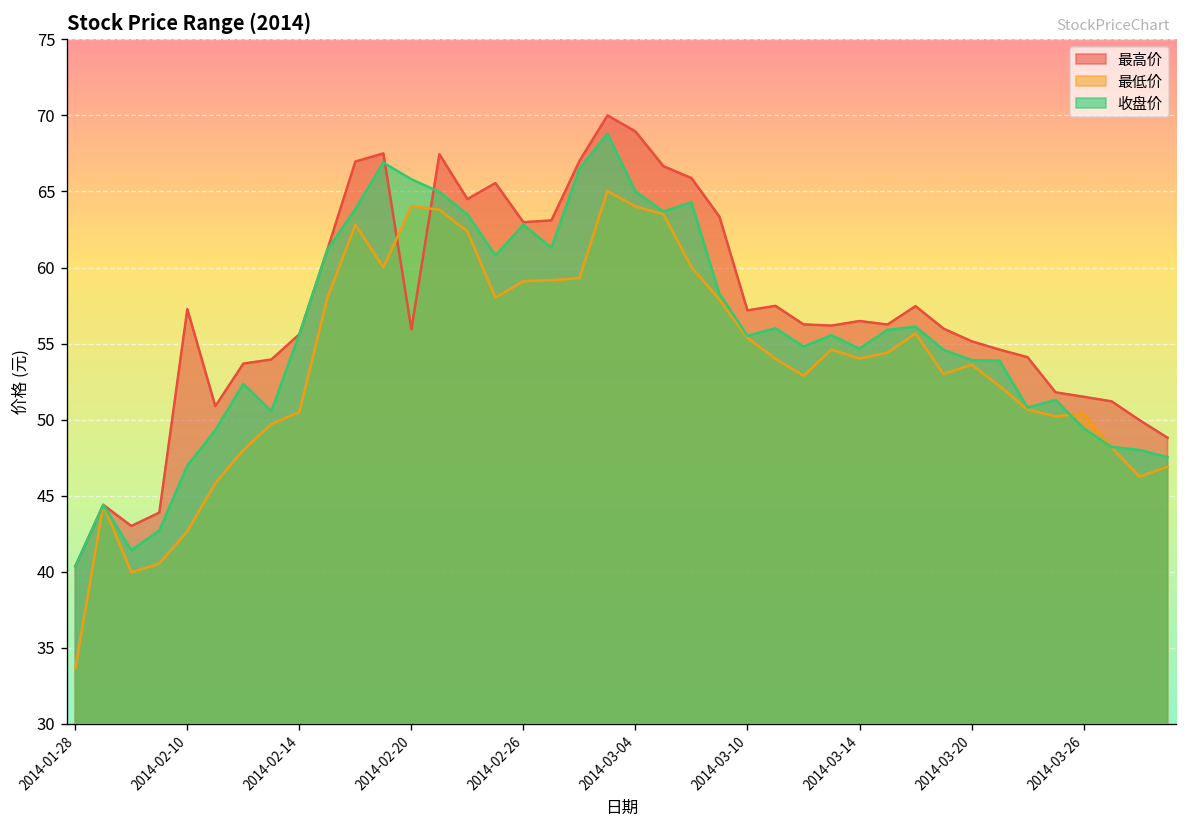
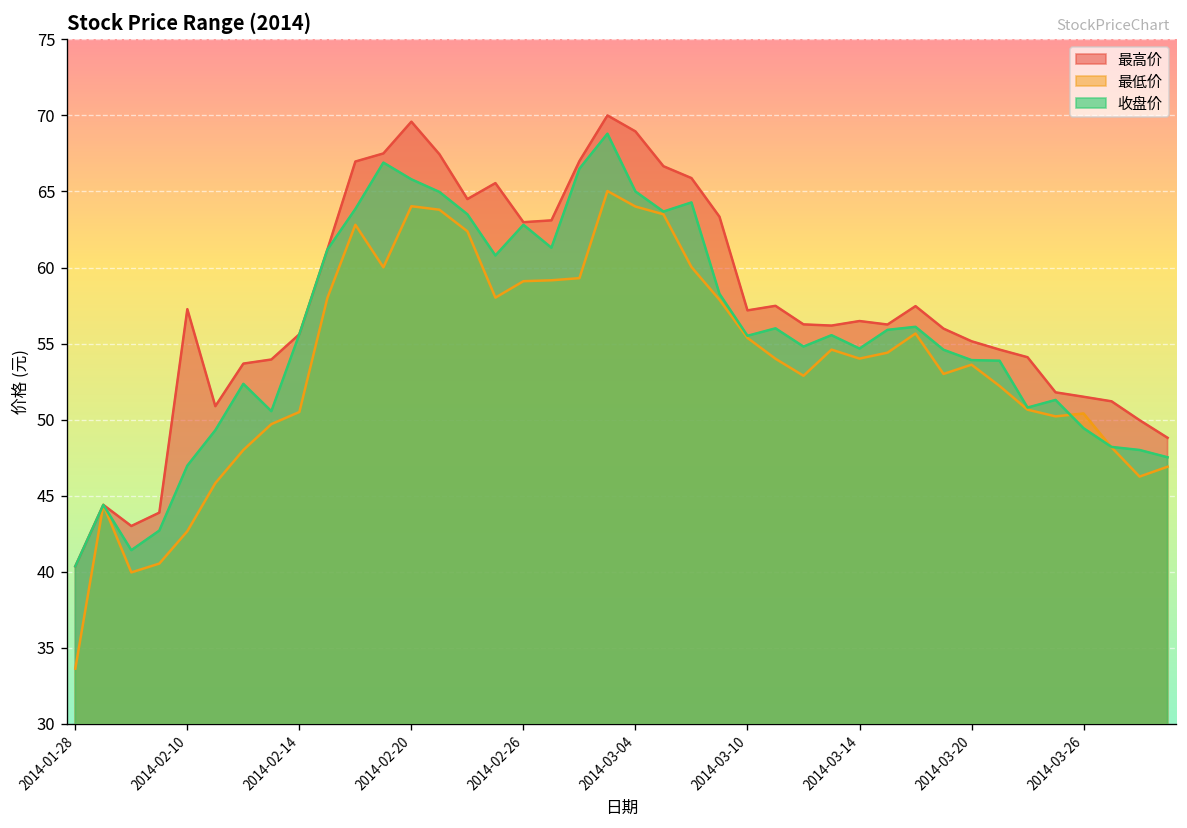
最高价, 2014-02-20: 55.9 -> 69.6
